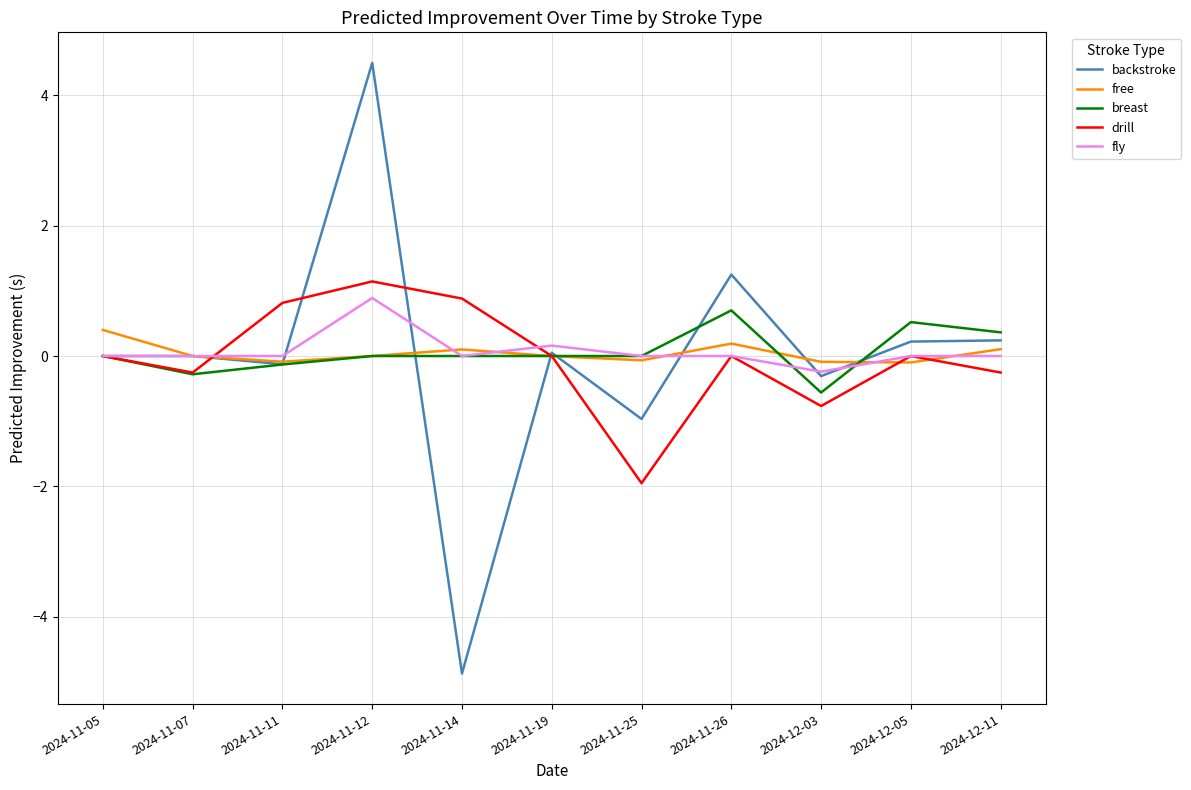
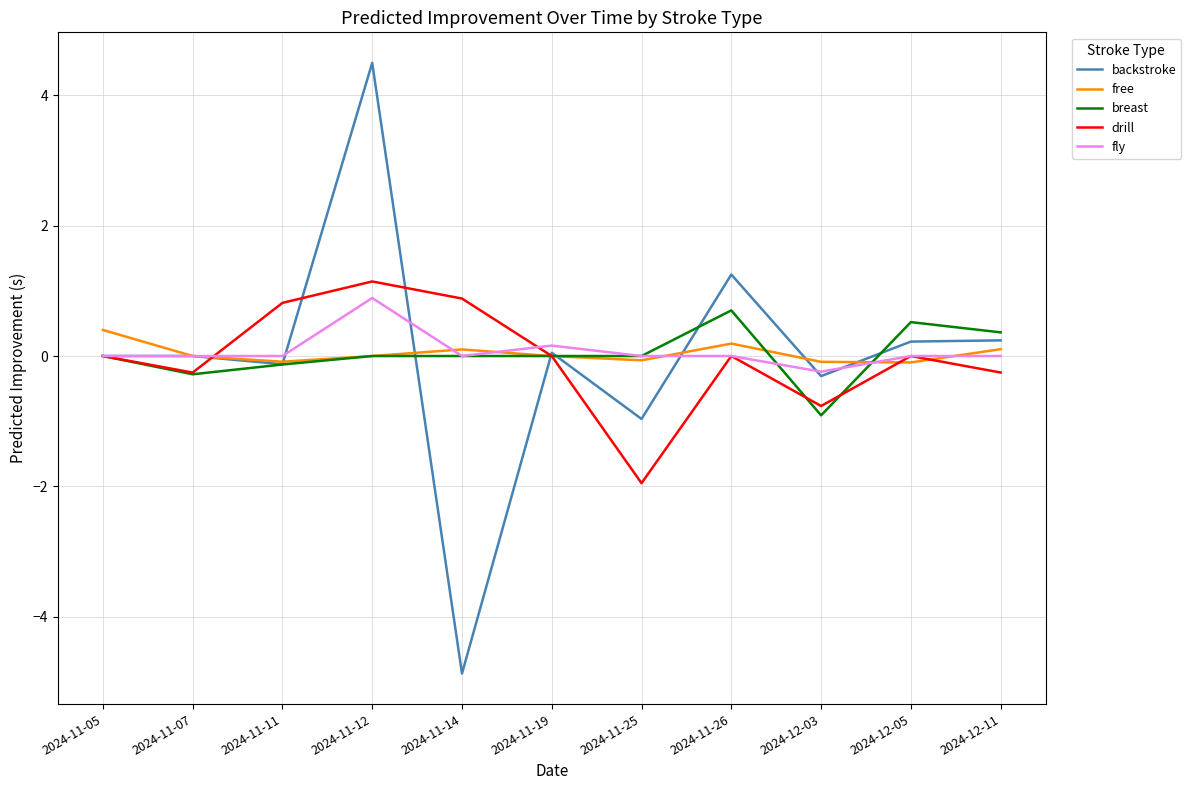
breast, 2024-12-03: -0.6 -> -0.9
